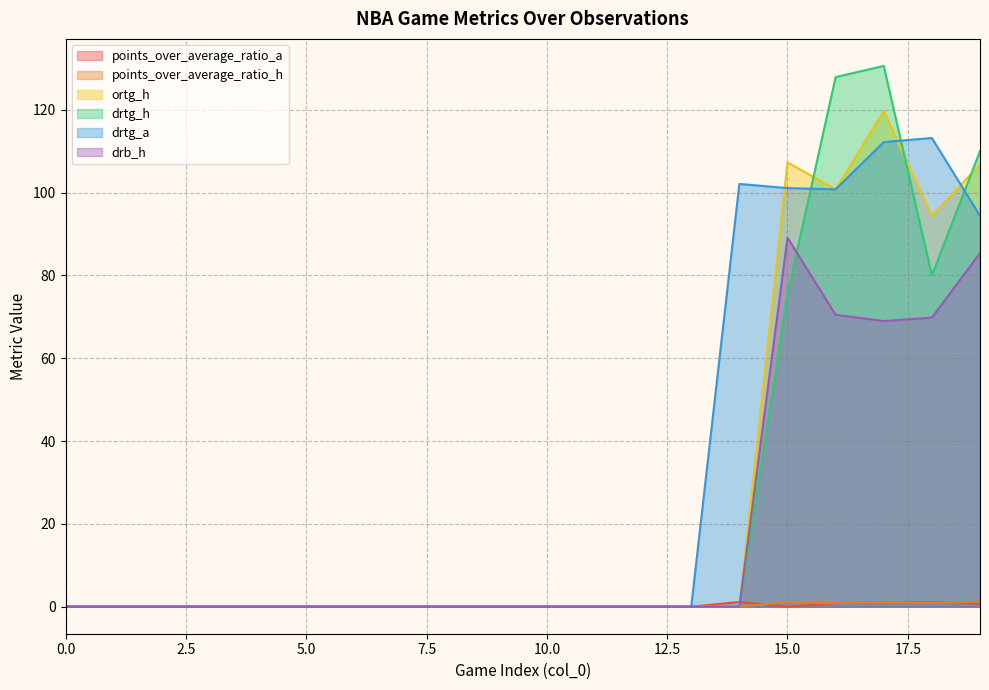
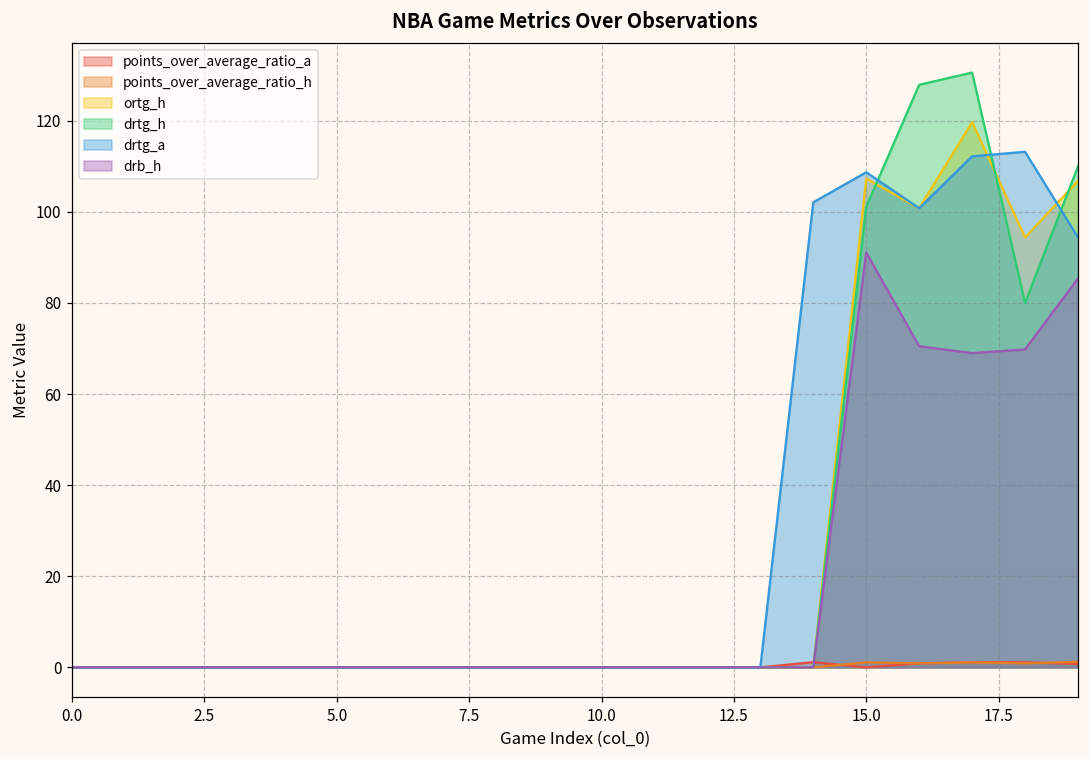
drtg_h, 15.0: 76 -> 101
drtg_a, 15.0: 101 -> 109
drb_h, 15.0: 89 -> 91
